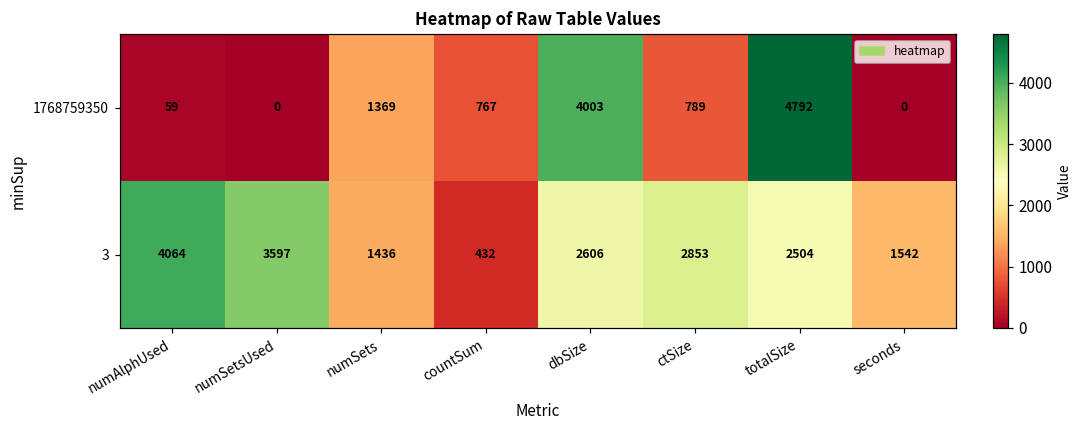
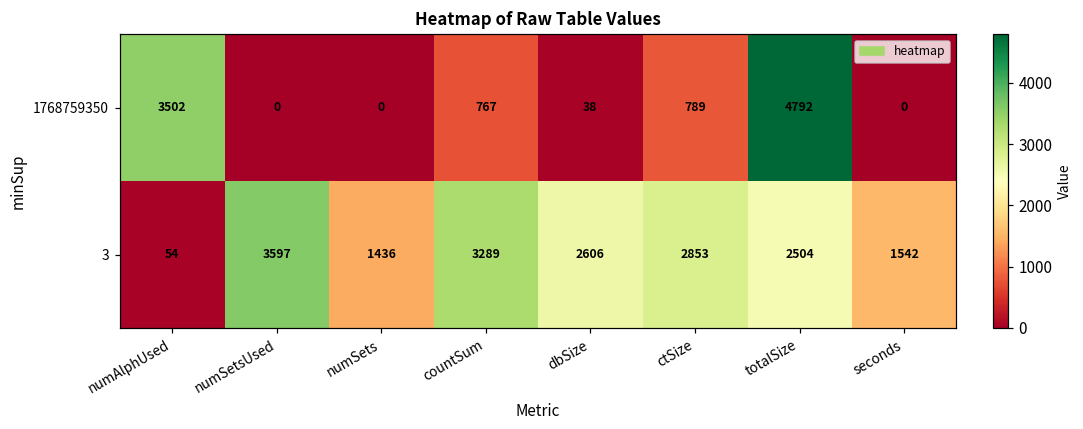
1768759350, numAlphUsed: 59 -> 3502
1768759350, numSets: 1369 -> 0
1768759350, dbSize: 4003 -> 38
3, numAlphUsed: 4064 -> 54
3, countSum: 432 -> 3289
